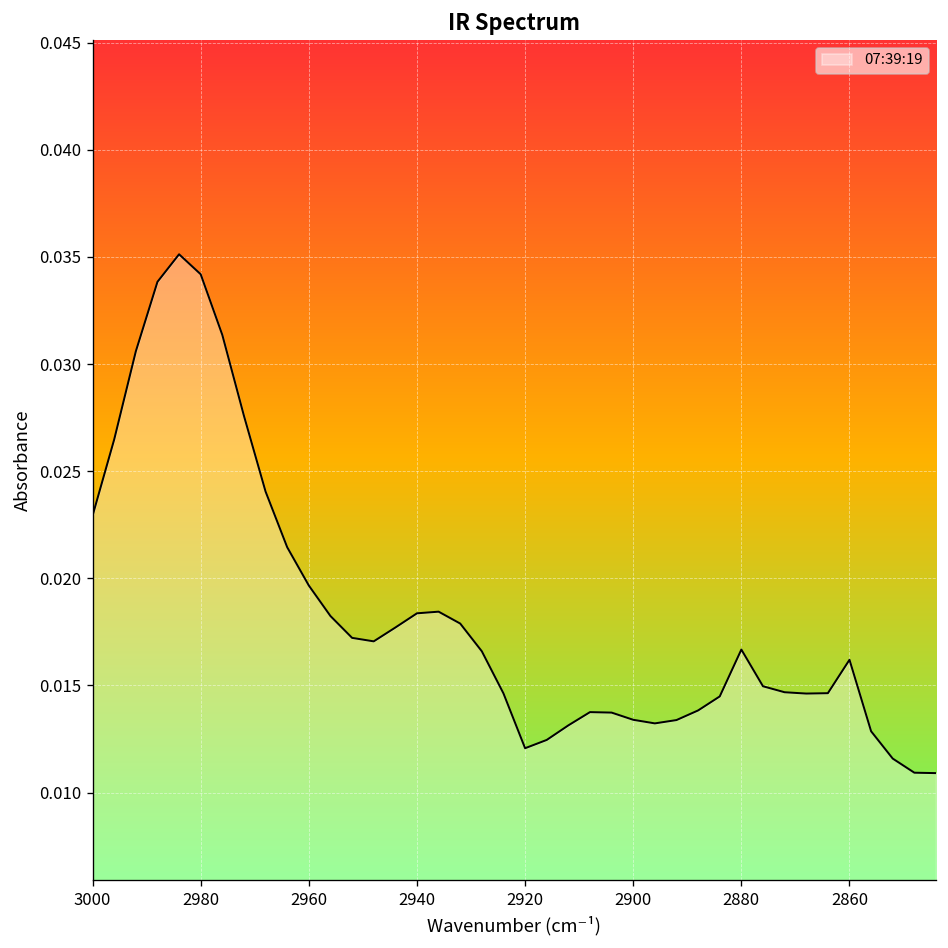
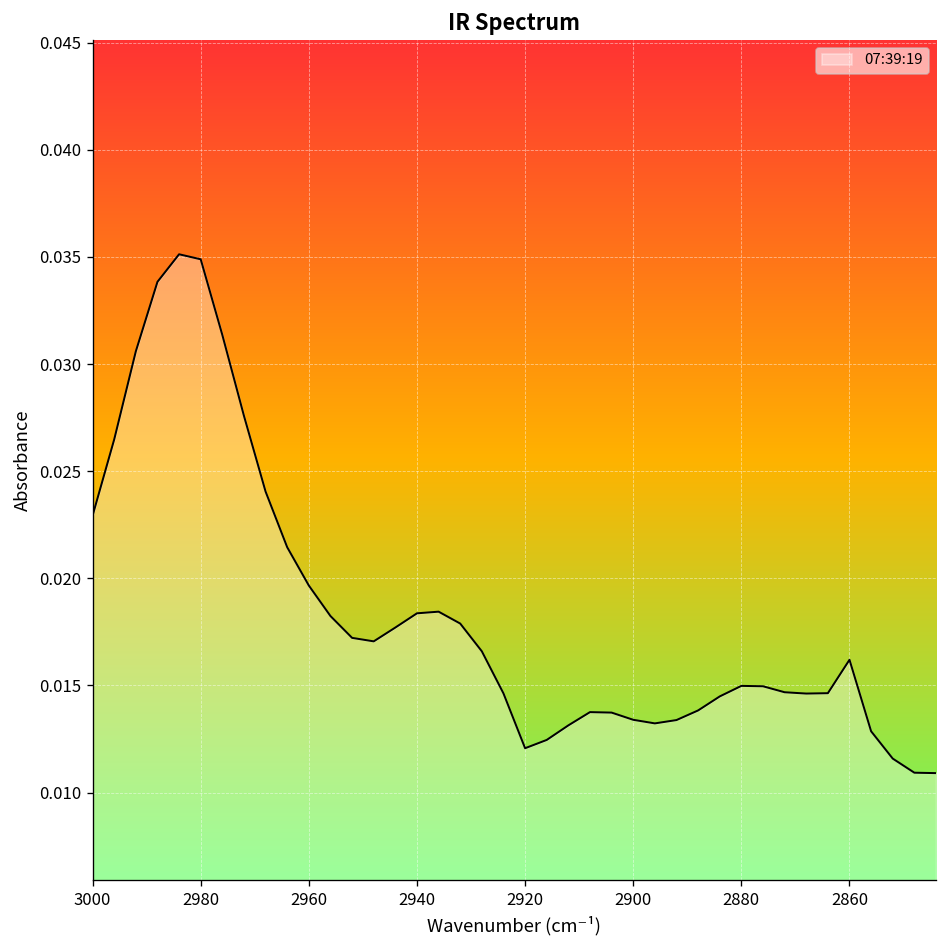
2980: 0.0342 -> 0.0349
2880: 0.0167 -> 0.0150
